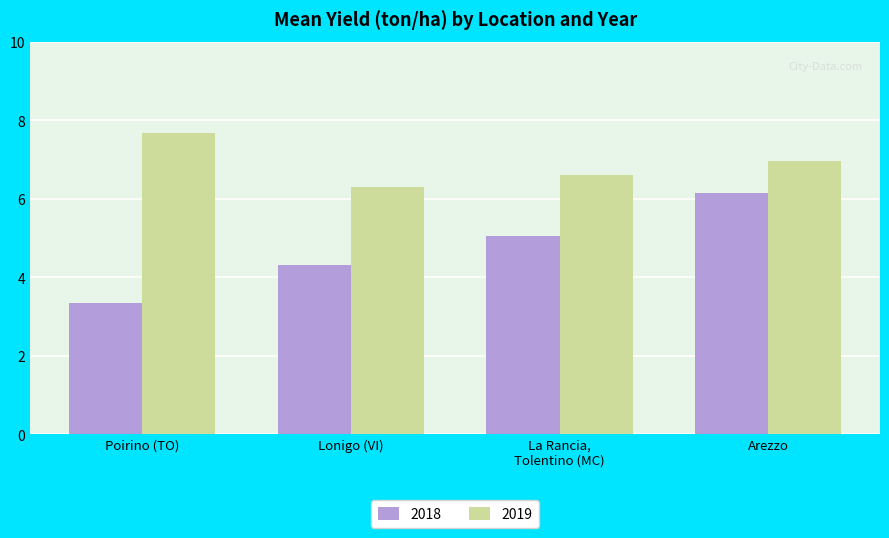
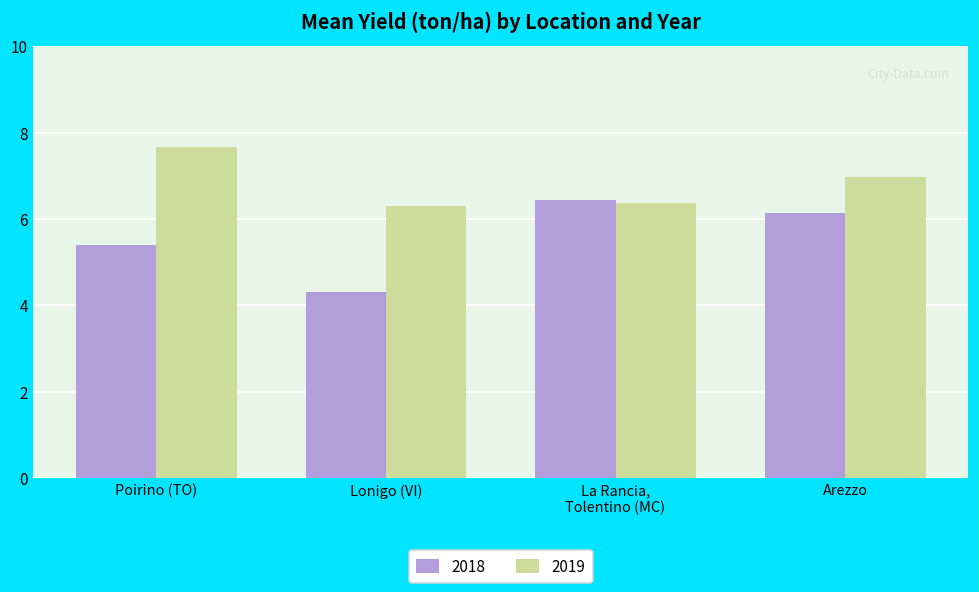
2018, Poirino (TO): 3.4 -> 5.4
2018, La Rancia, Tolentino (MC): 5.1 -> 6.4
2019, La Rancia, Tolentino (MC): 6.6 -> 6.4
